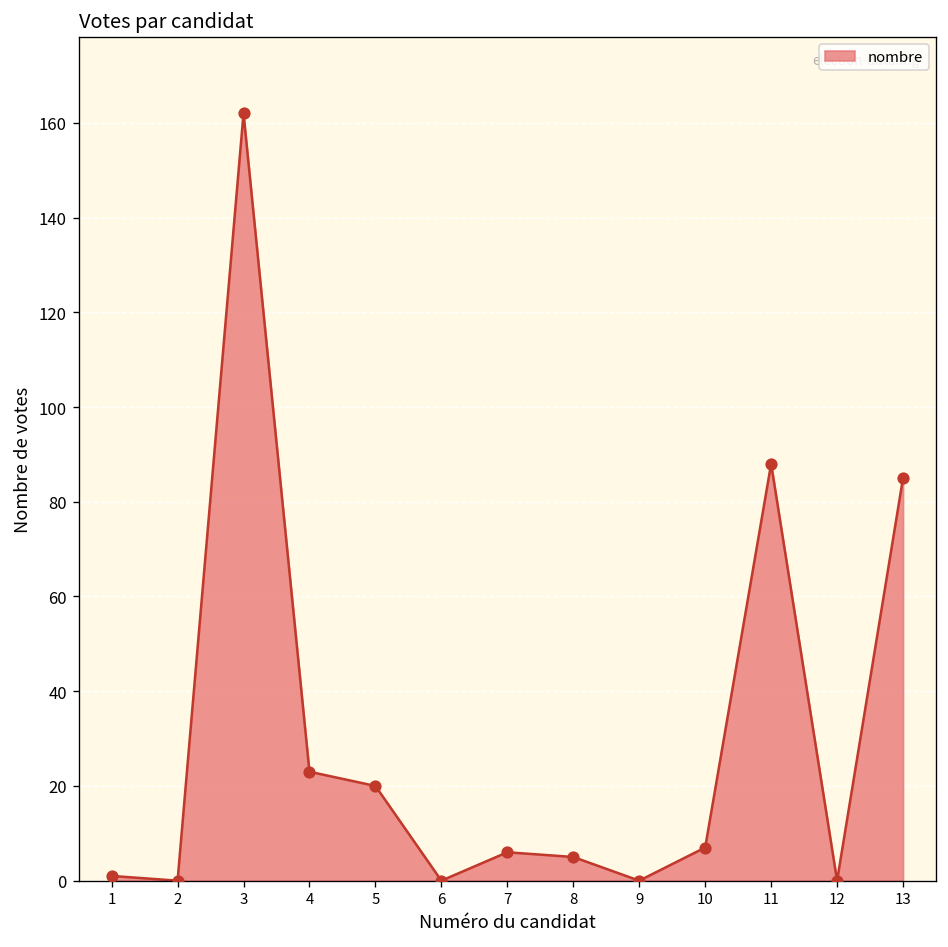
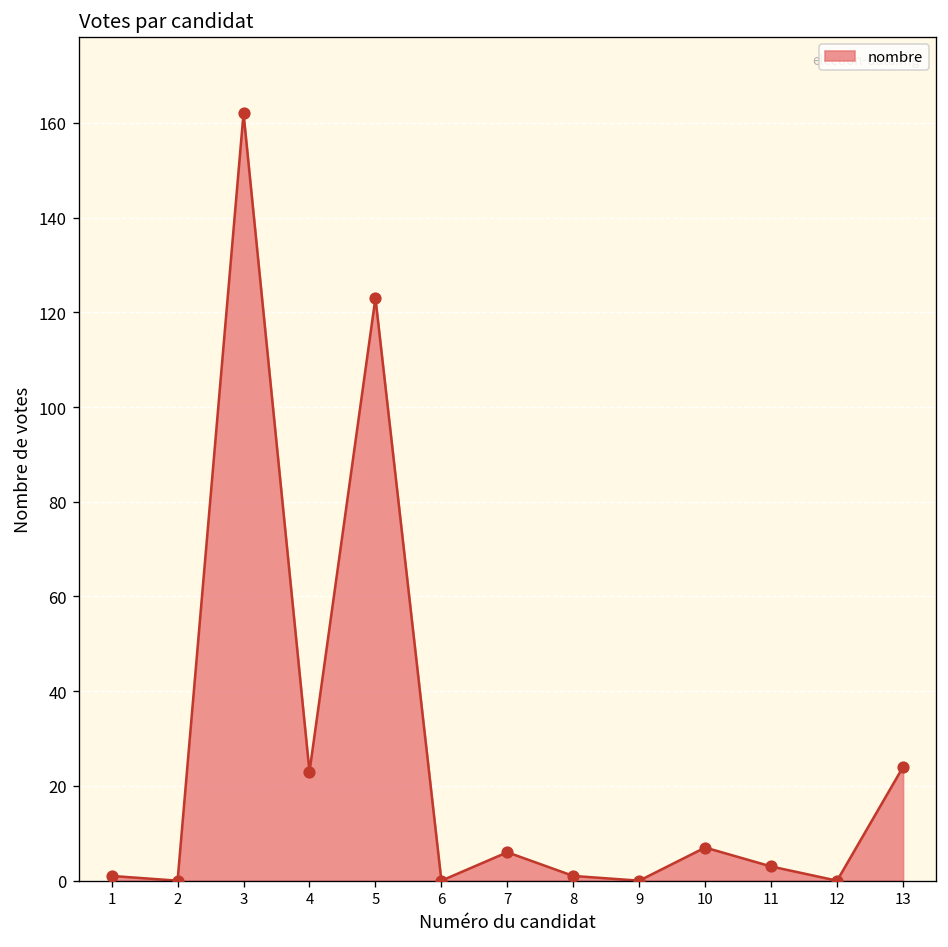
5: 20 -> 123
8: 5 -> 1
11: 88 -> 3
13: 85 -> 24
